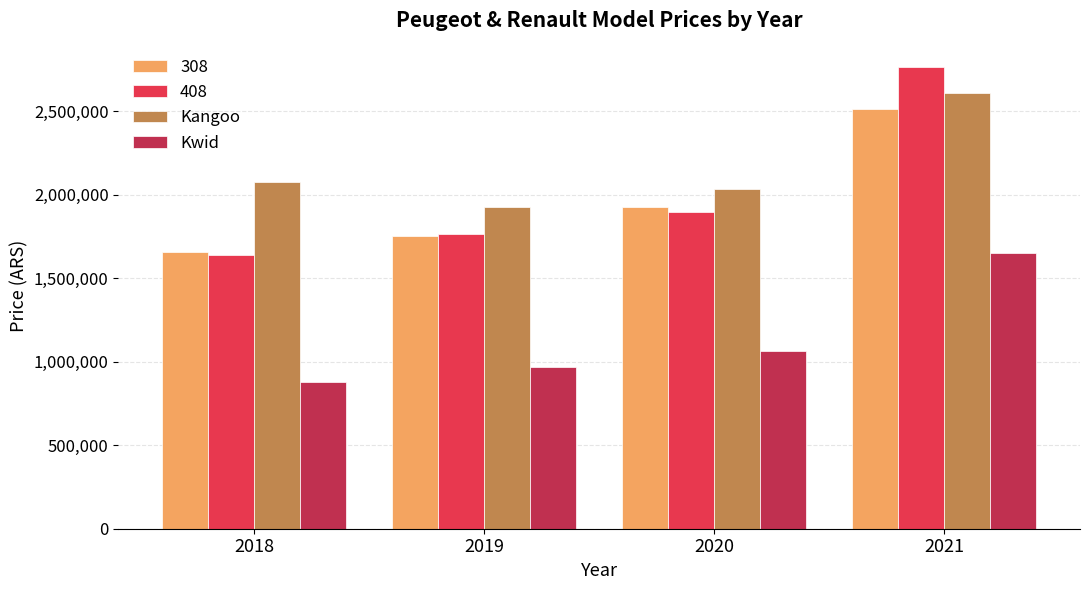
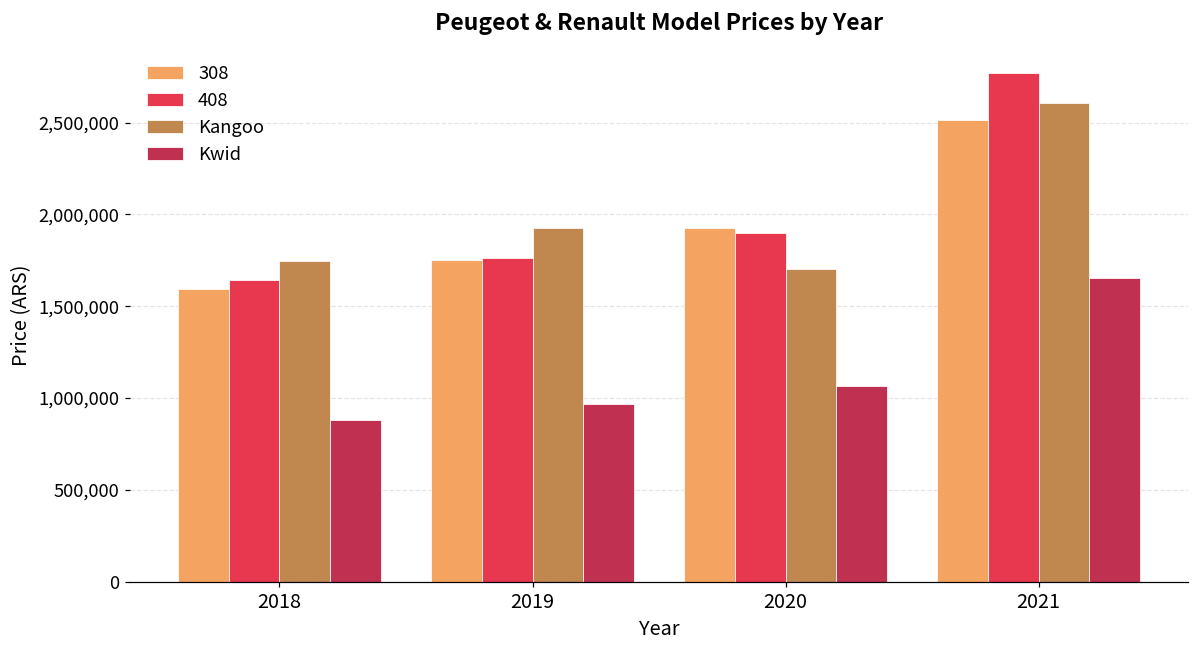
308, 2018: 1,660,000 -> 1,590,000
Kangoo, 2018: 2,080,000 -> 1,750,000
Kangoo, 2020: 2,030,000 -> 1,700,000
